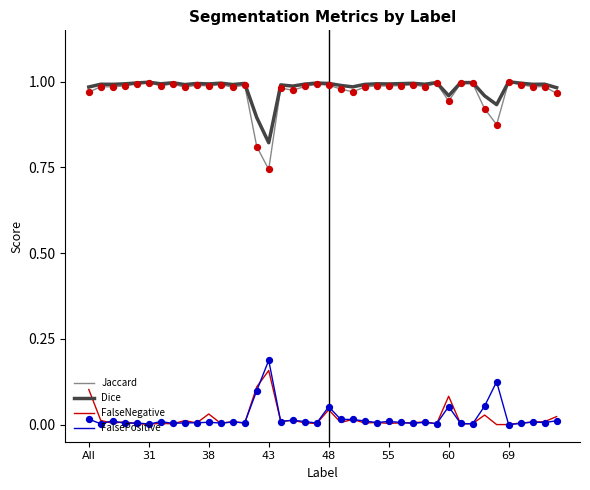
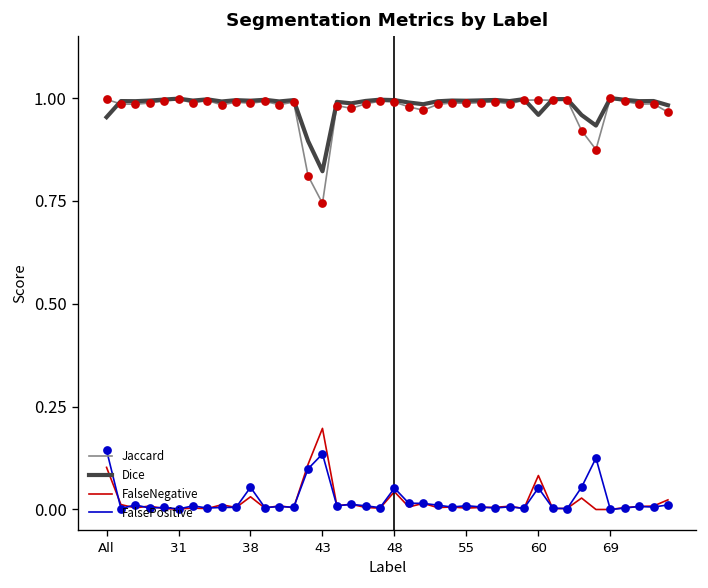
Jaccard, All: 0.97 -> 1.00
Dice, All: 0.98 -> 0.95
FalsePositive, All: 0.02 -> 0.14
FalsePositive, 38: 0.01 -> 0.05
FalseNegative, 43: 0.16 -> 0.20
FalsePositive, 43: 0.19 -> 0.14
Jaccard, 60: 0.94 -> 1.00
